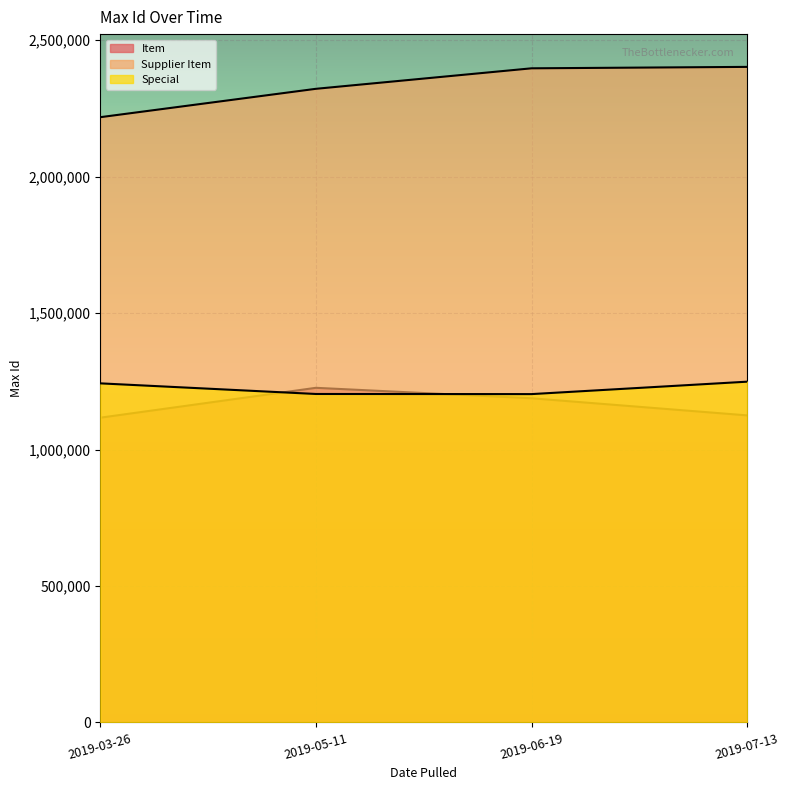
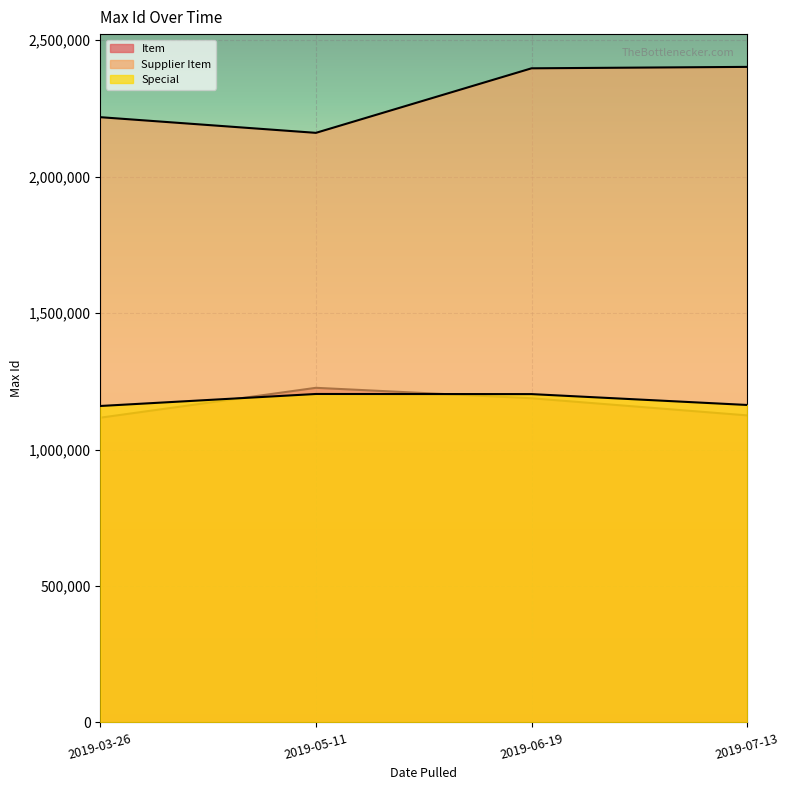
Special, 2019-03-26: 1,240,000 -> 1,160,000
Supplier Item, 2019-05-11: 2,320,000 -> 2,160,000
Special, 2019-07-13: 1,250,000 -> 1,160,000
